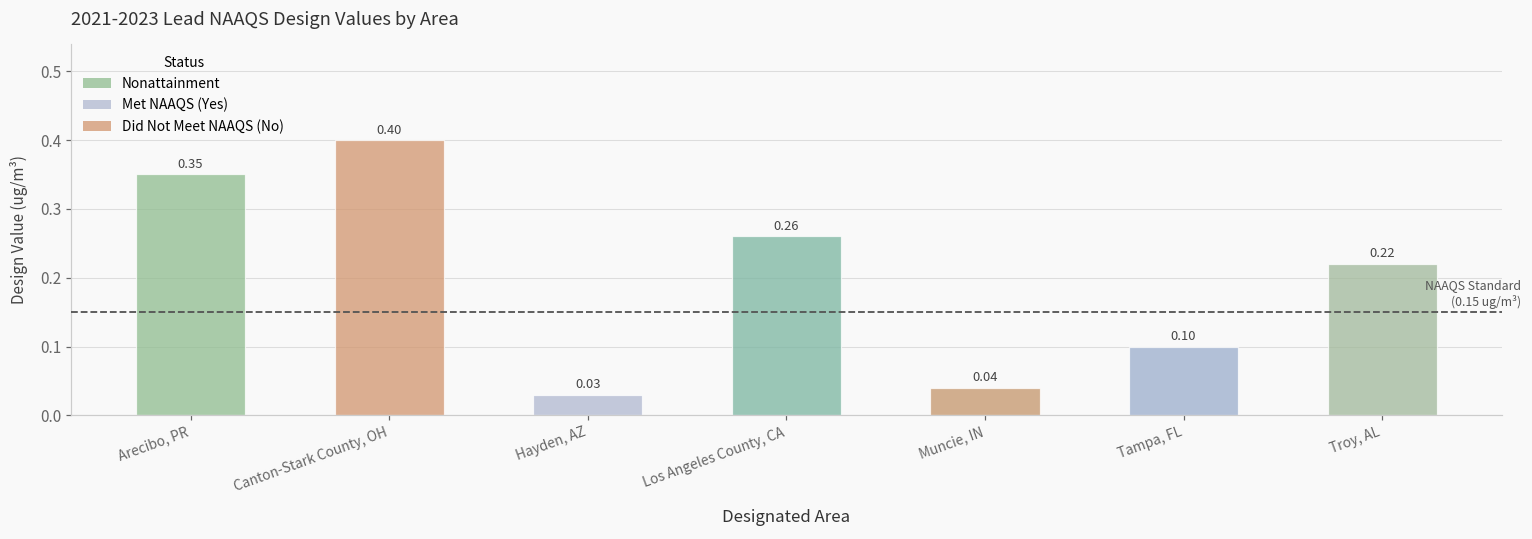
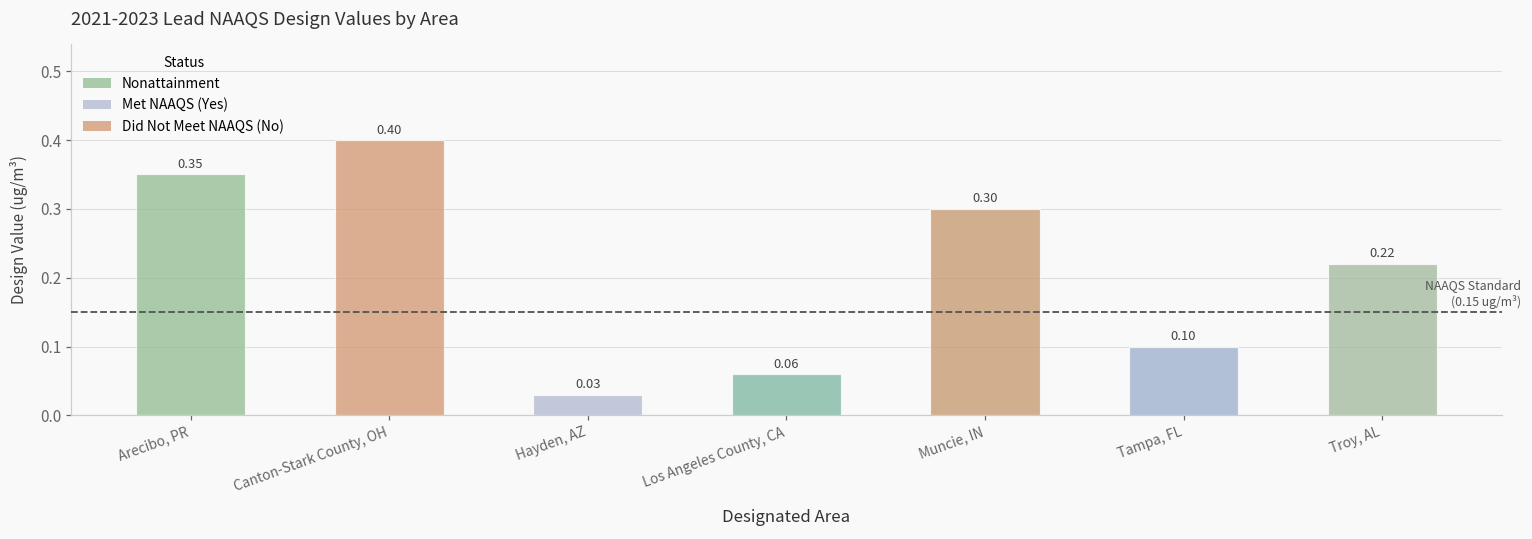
Los Angeles County, CA: 0.26 -> 0.06
Muncie, IN: 0.04 -> 0.30
